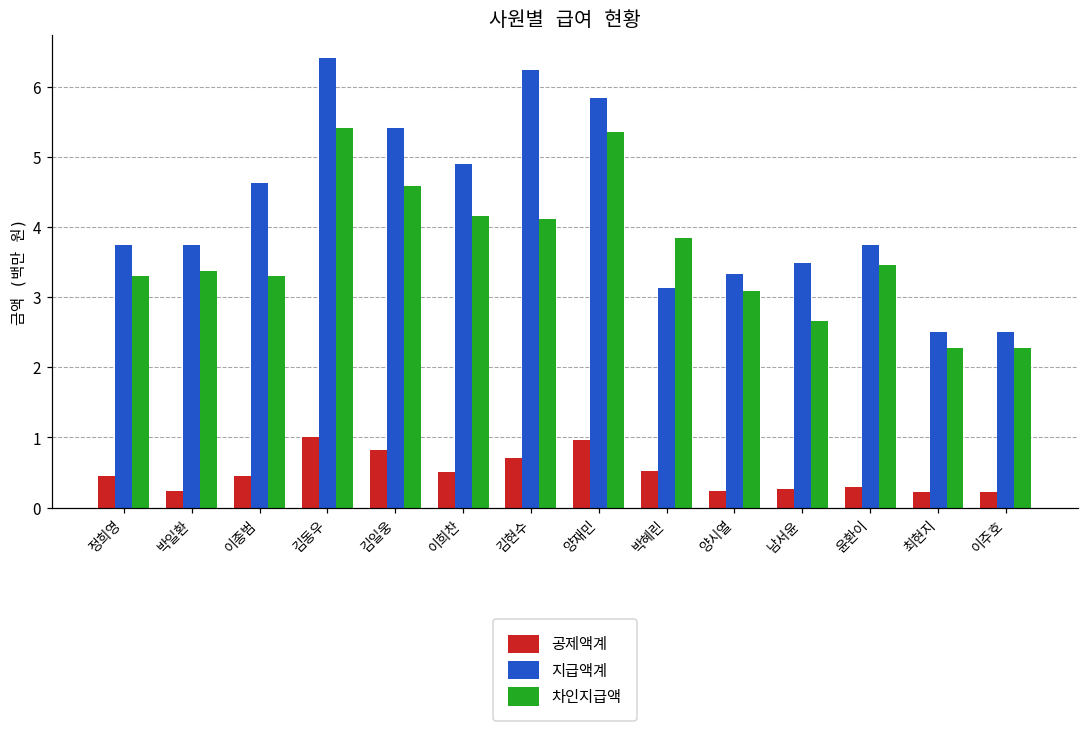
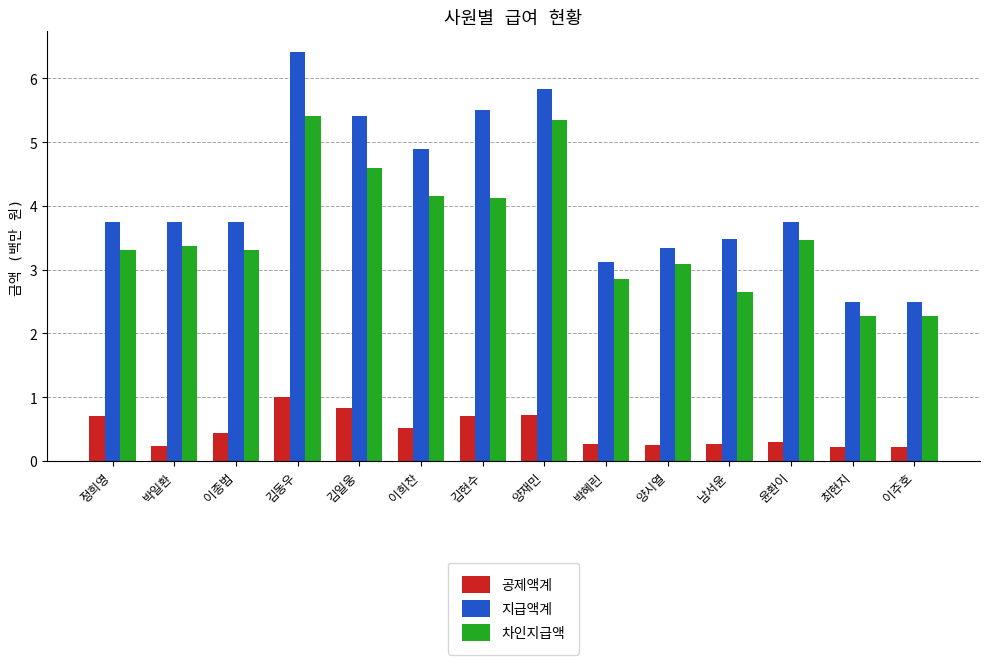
공제액계, 정희영: 0.4 -> 0.7
지급액계, 이종범: 4.6 -> 3.8
지급액계, 김현수: 6.2 -> 5.5
공제액계, 양재민: 1.0 -> 0.7
공제액계, 박혜린: 0.5 -> 0.3
차인지급액, 박혜린: 3.8 -> 2.9
